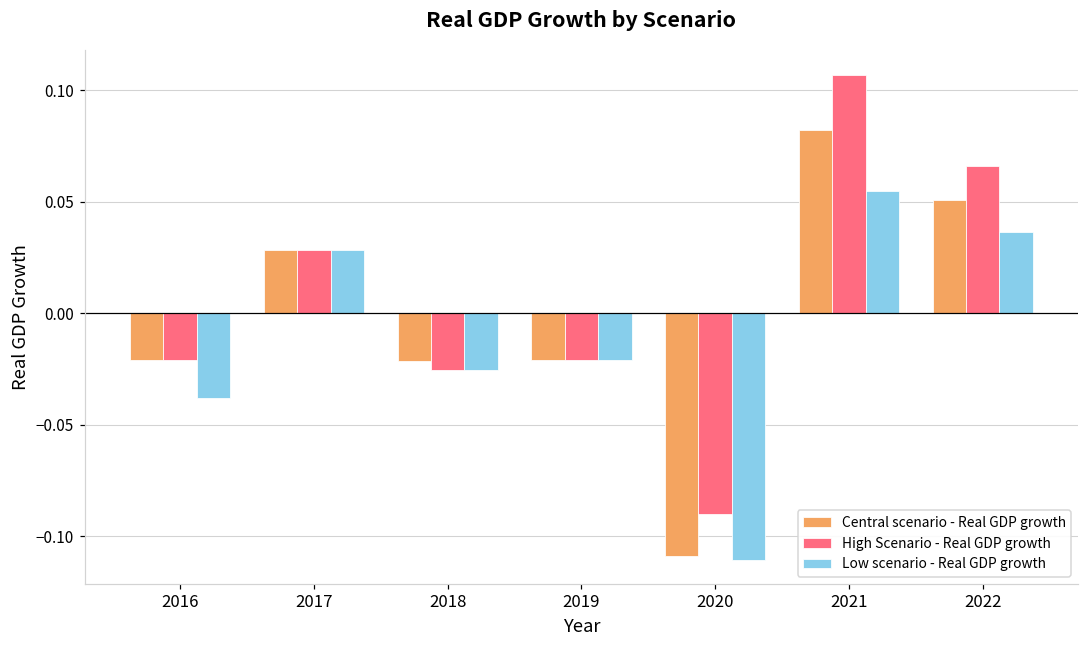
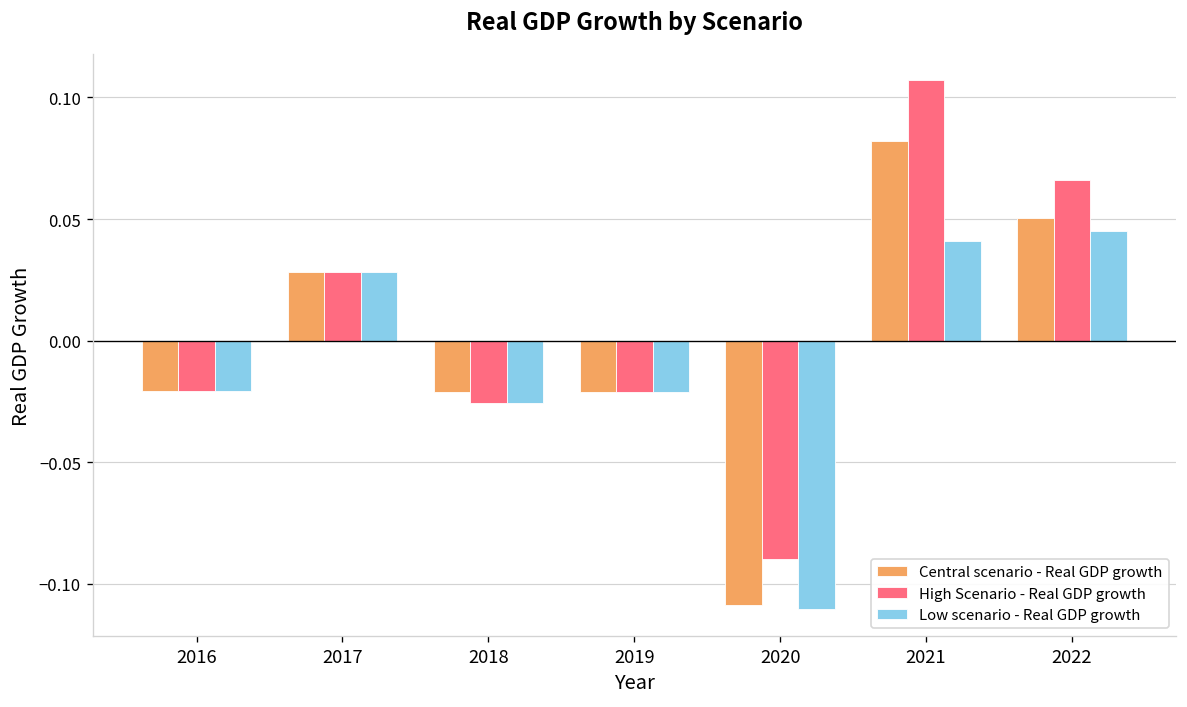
Low scenario - Real GDP growth, 2016: -0.038 -> -0.021
Low scenario - Real GDP growth, 2021: 0.055 -> 0.041
Low scenario - Real GDP growth, 2022: 0.036 -> 0.045
